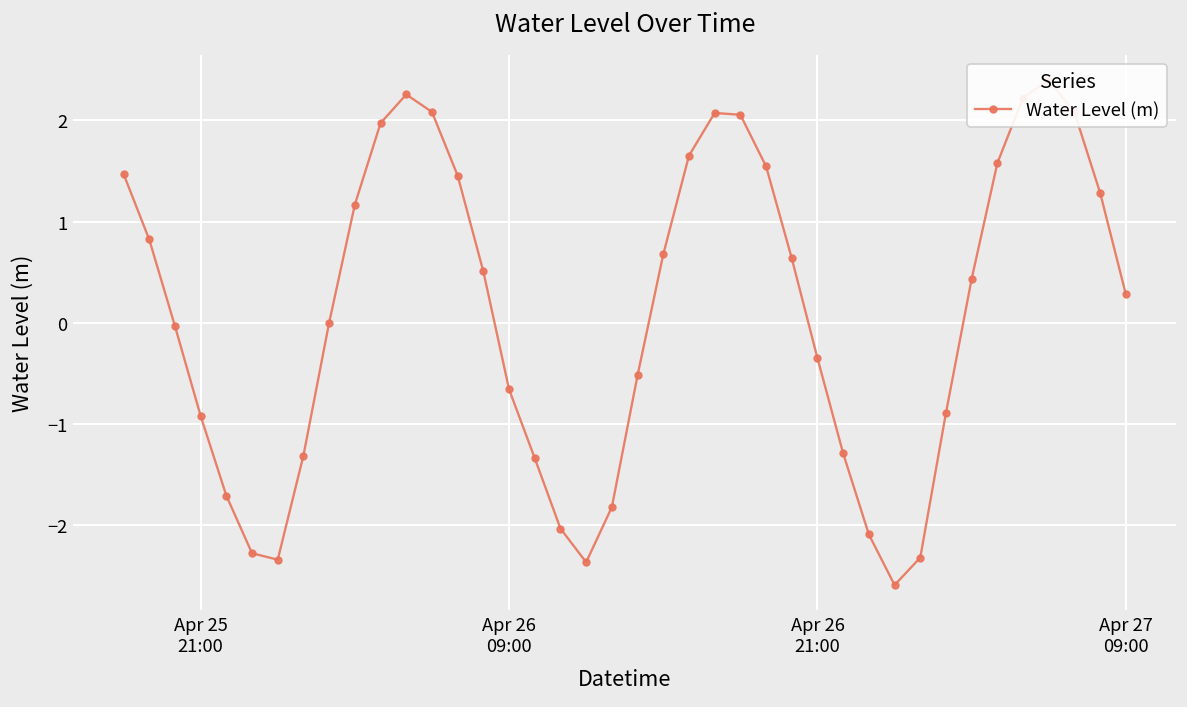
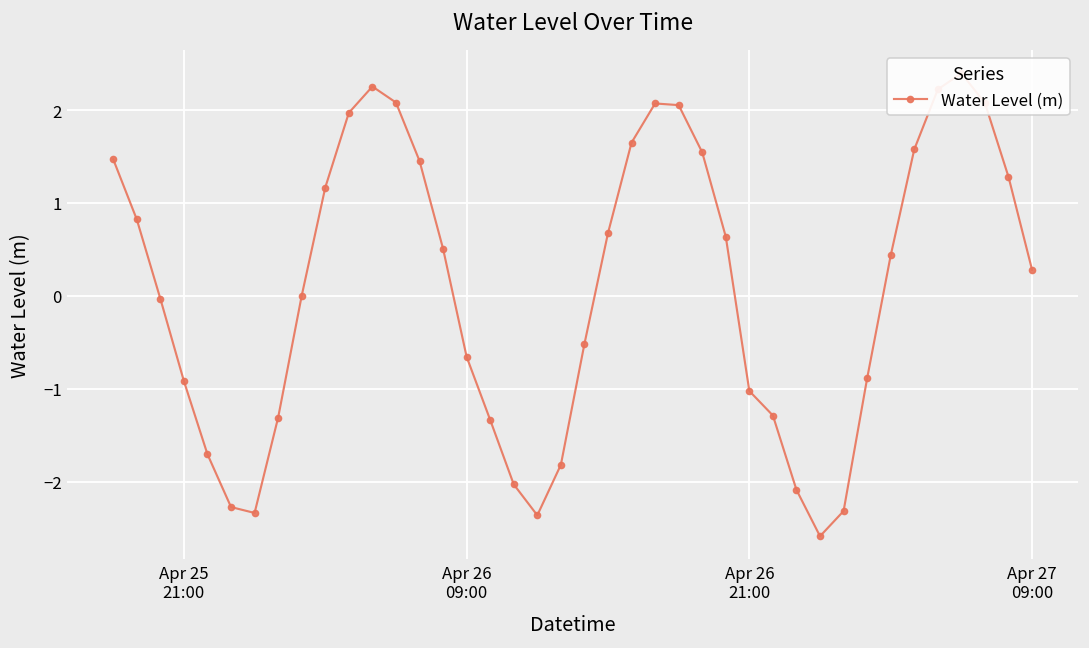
Apr 26 21:00: -0.3 -> -1.0
